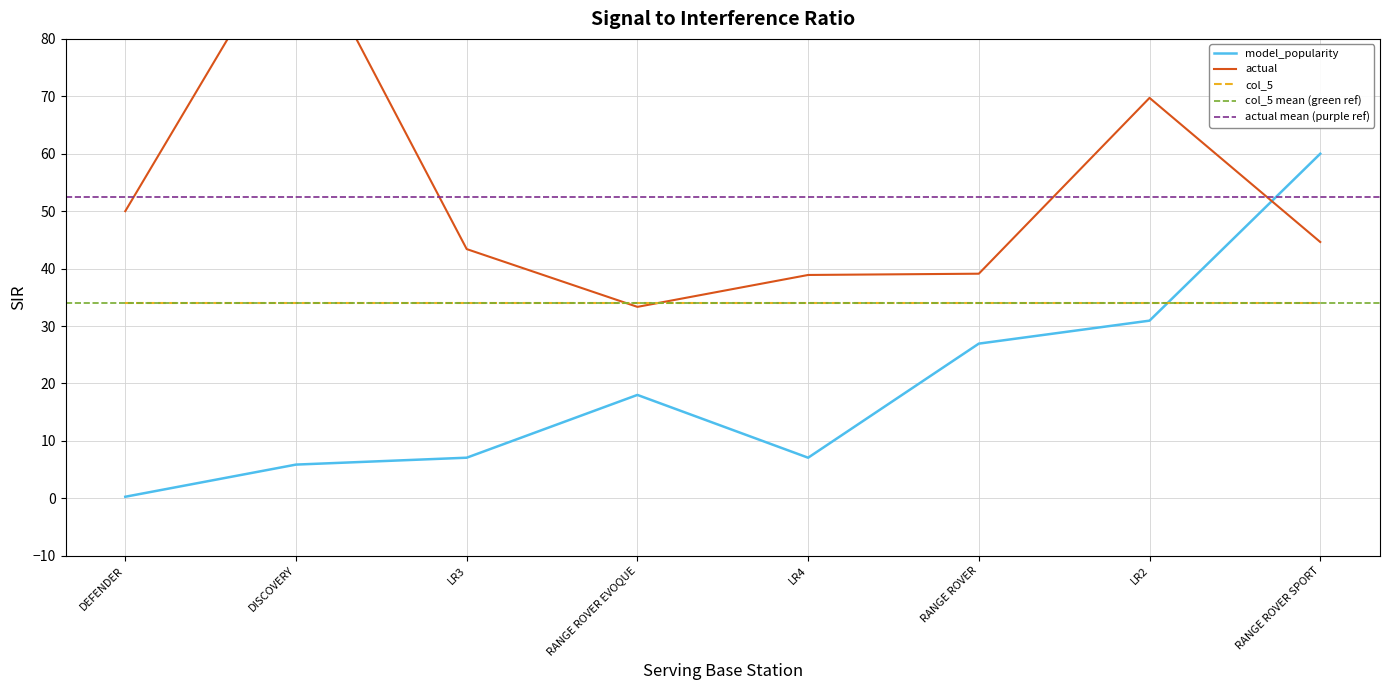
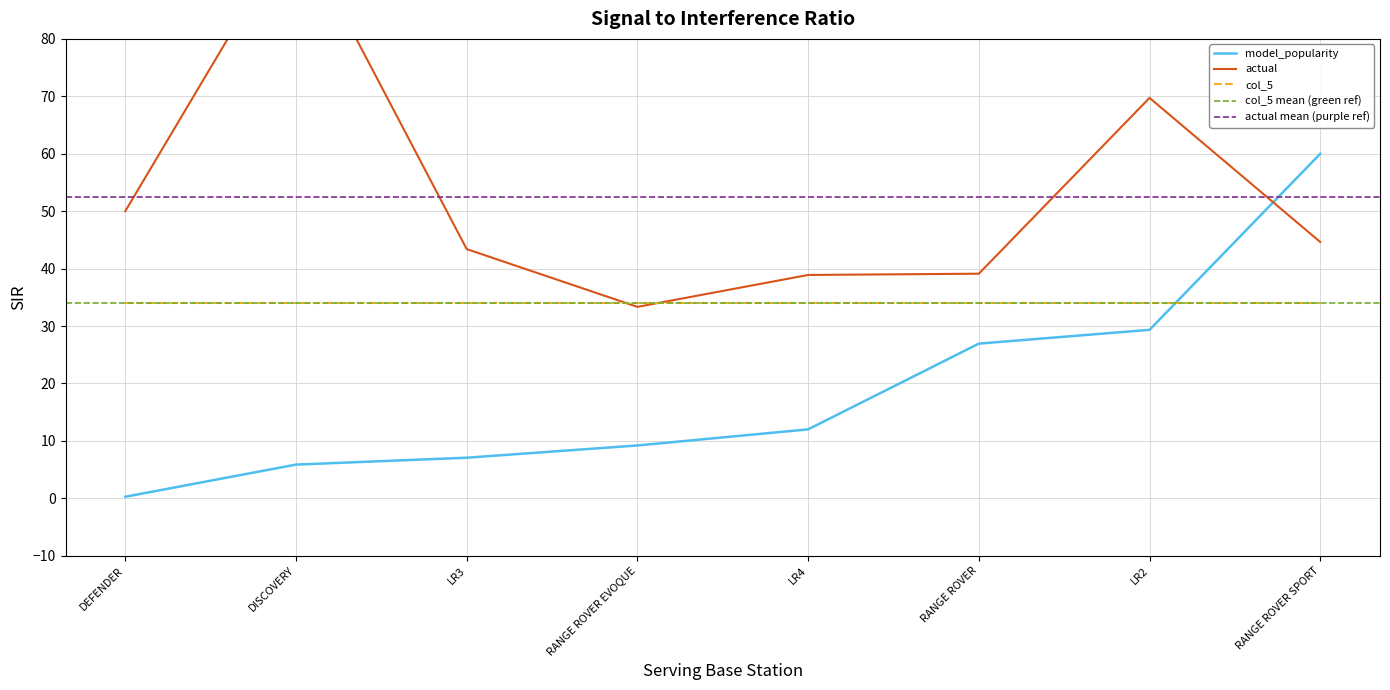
model_popularity, RANGE ROVER EVOQUE: 18 -> 9
model_popularity, LR4: 7 -> 12
model_popularity, LR2: 31 -> 29
